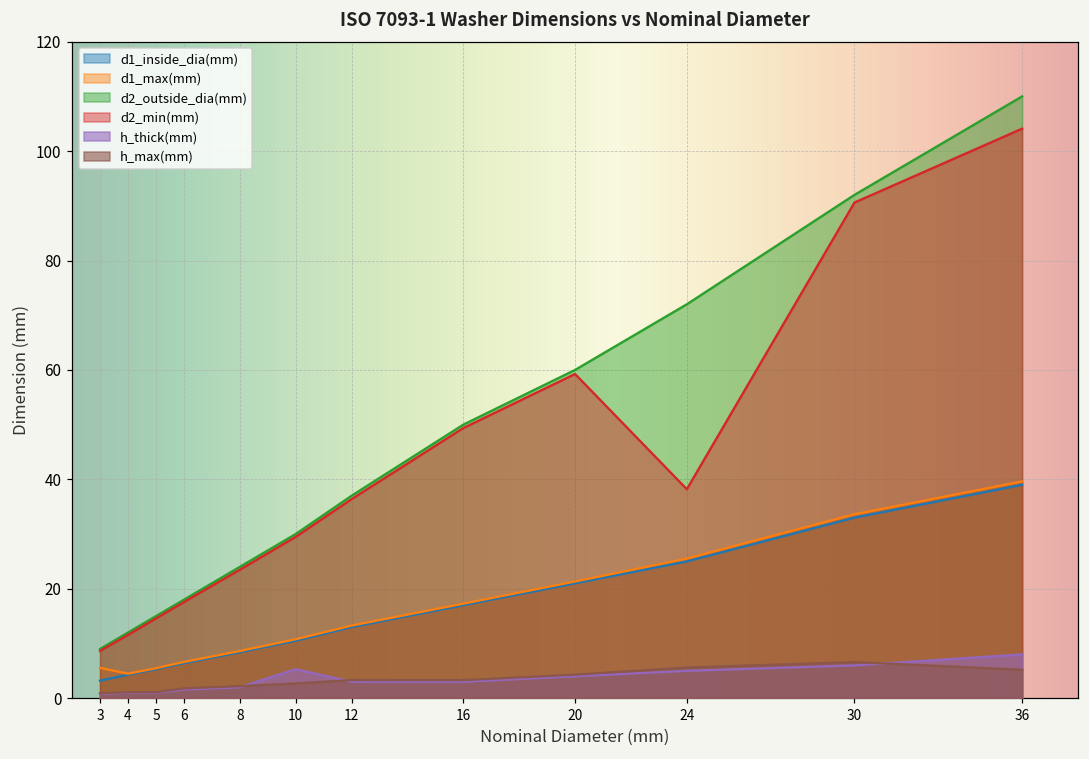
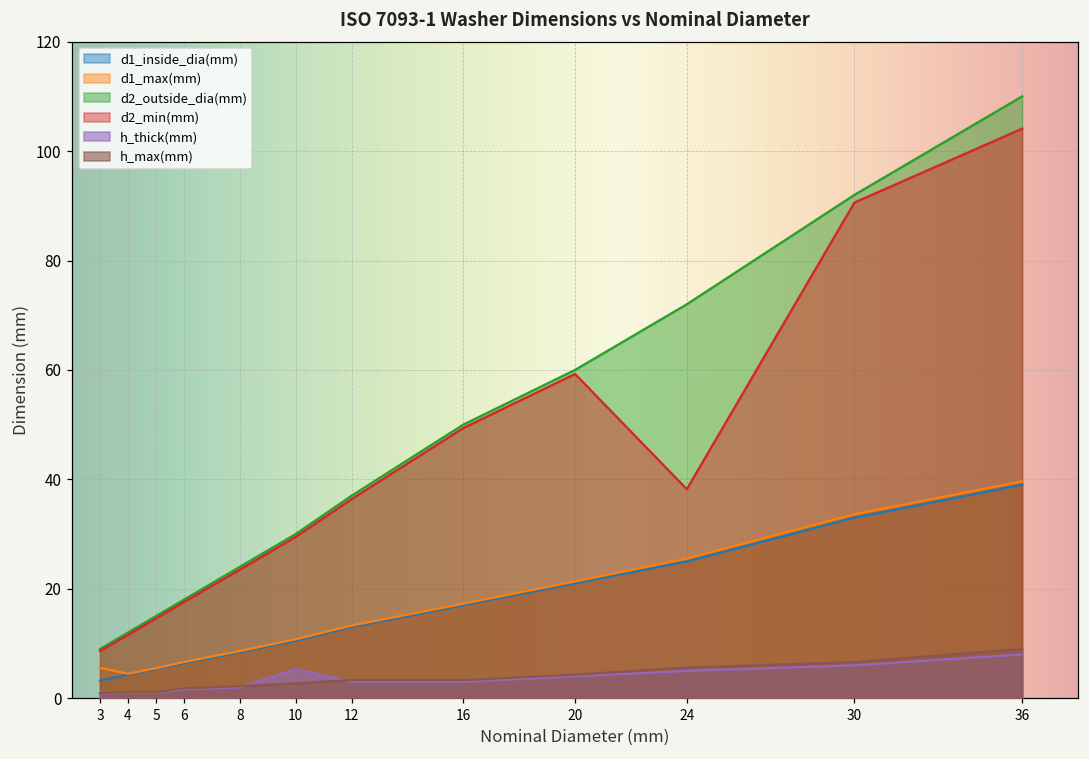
h_max(mm), 36: 5 -> 9
